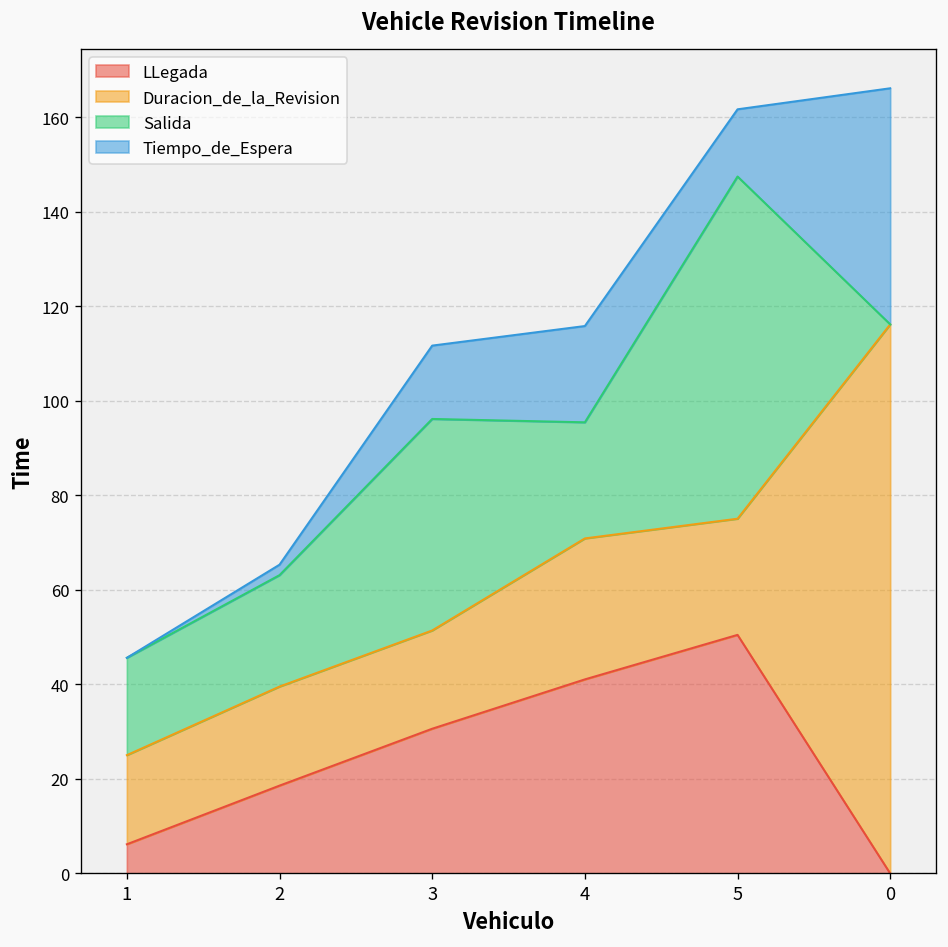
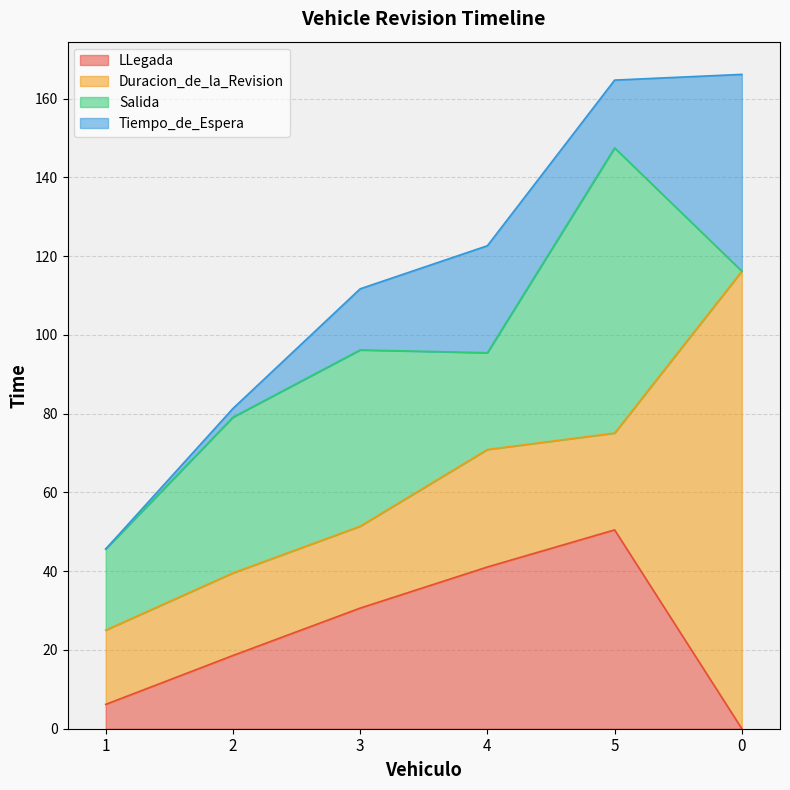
Salida, 2: 24 -> 40
Tiempo_de_Espera, 4: 20 -> 27
Tiempo_de_Espera, 5: 14 -> 17
